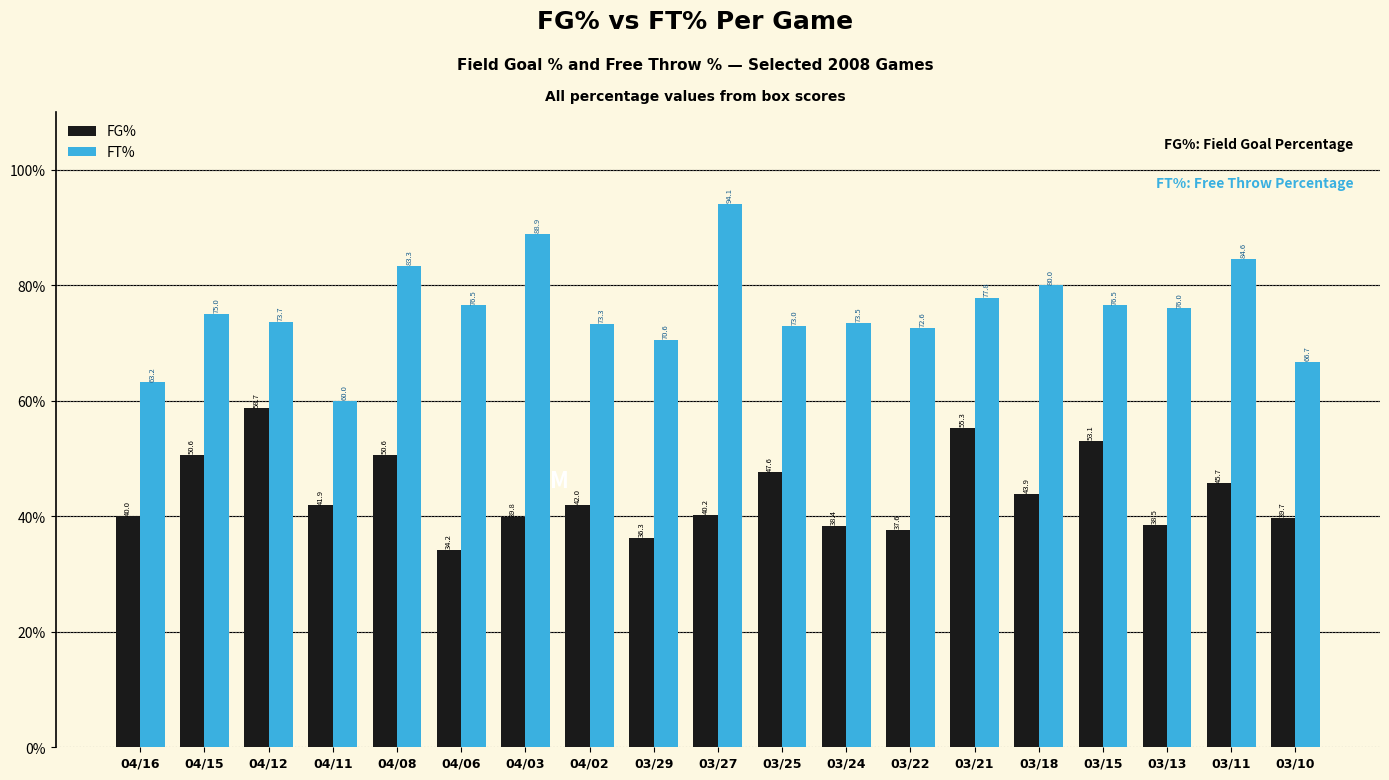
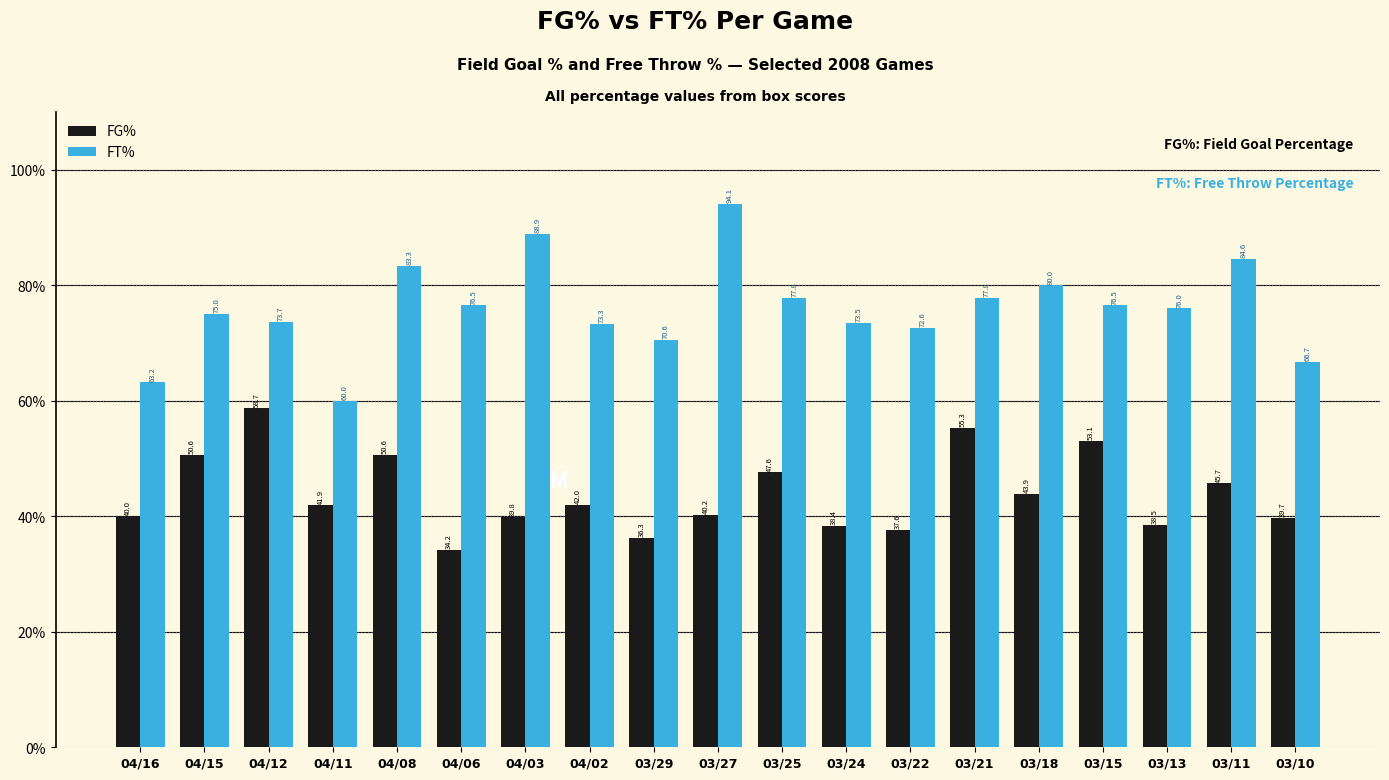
FT%, 03/25: 73.0 -> 77.8
